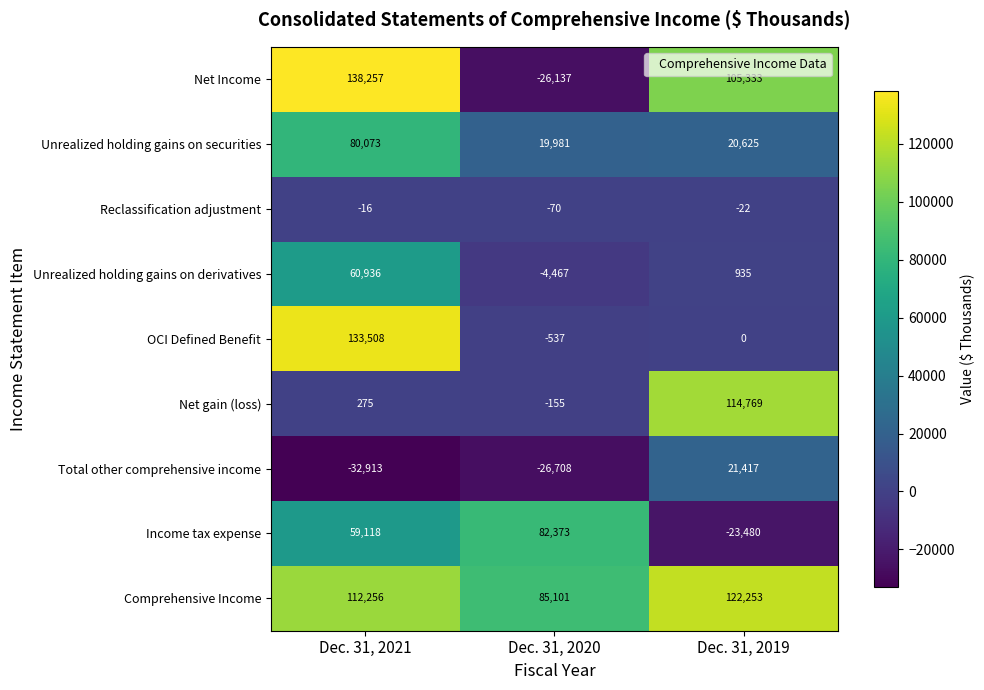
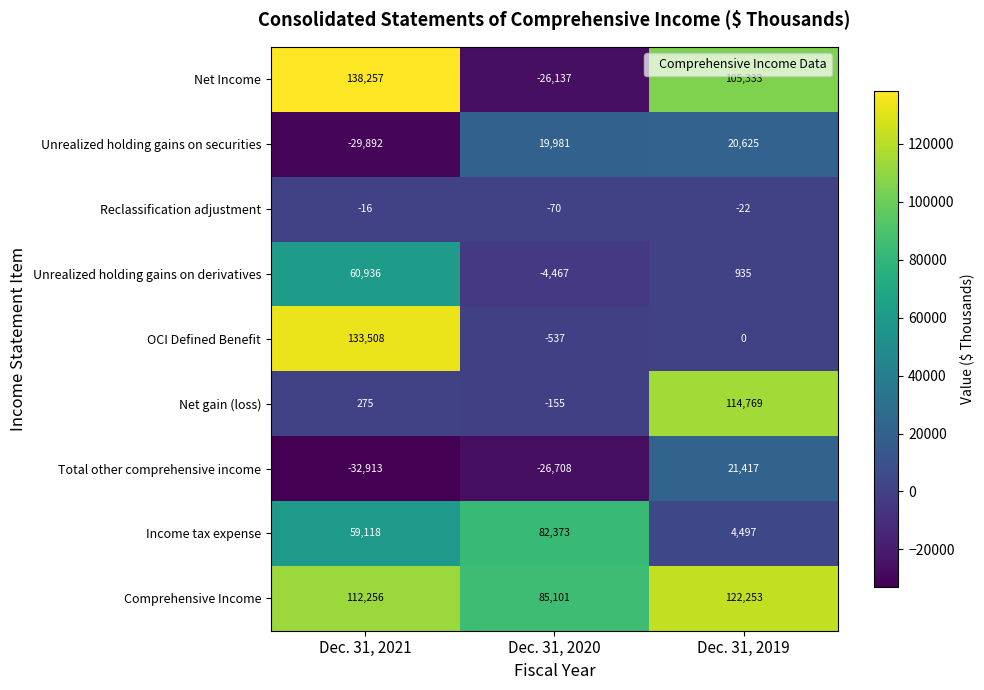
Unrealized holding gains on securities, Dec. 31, 2021: 80,073 -> -29,892
Income tax expense, Dec. 31, 2019: -23,480 -> 4,497
